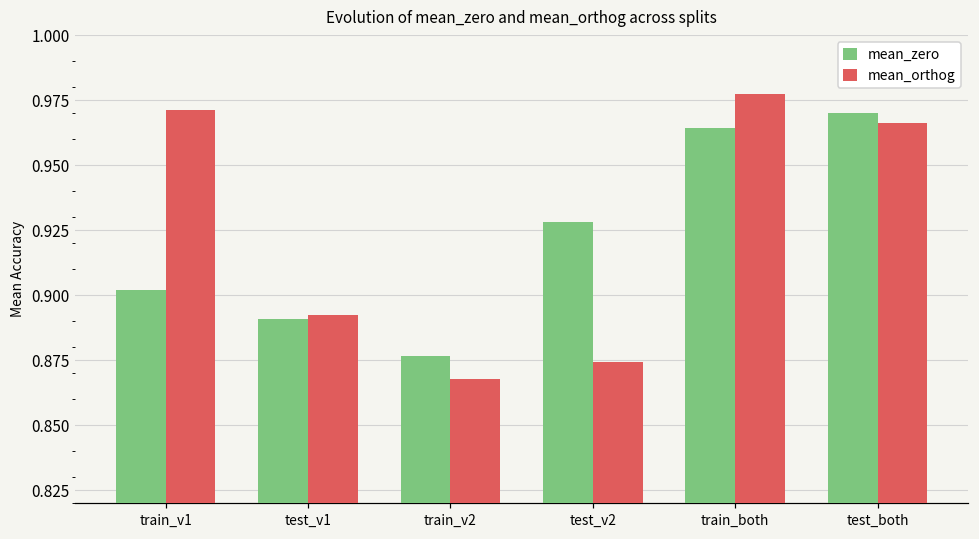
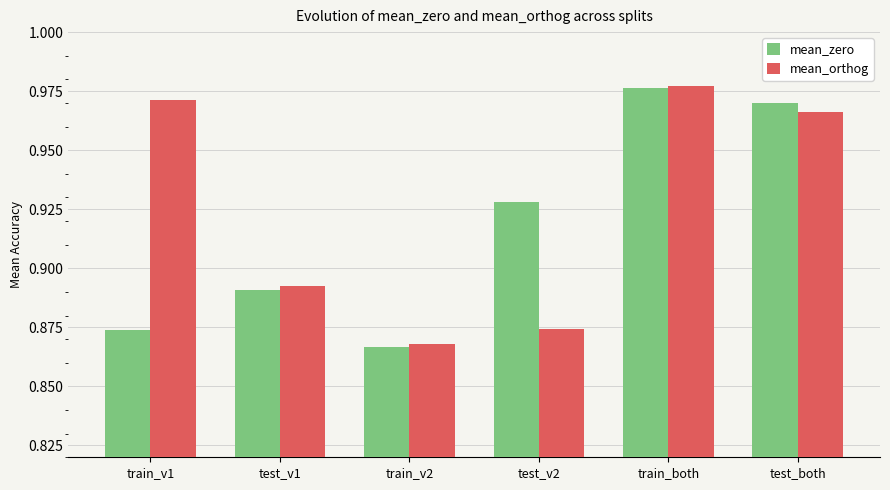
mean_zero, train_v1: 0.902 -> 0.874
mean_zero, train_v2: 0.877 -> 0.867
mean_zero, train_both: 0.964 -> 0.976
